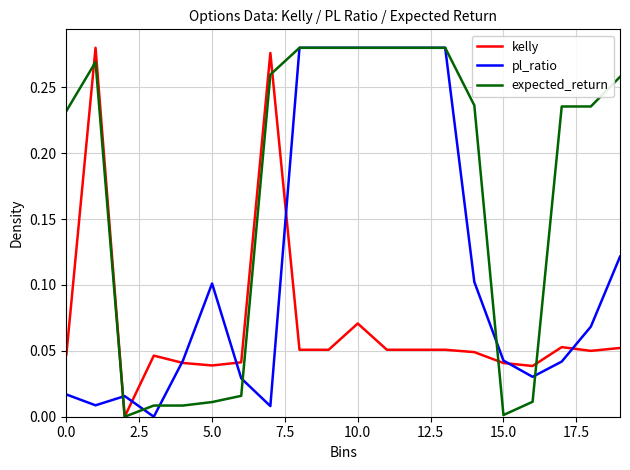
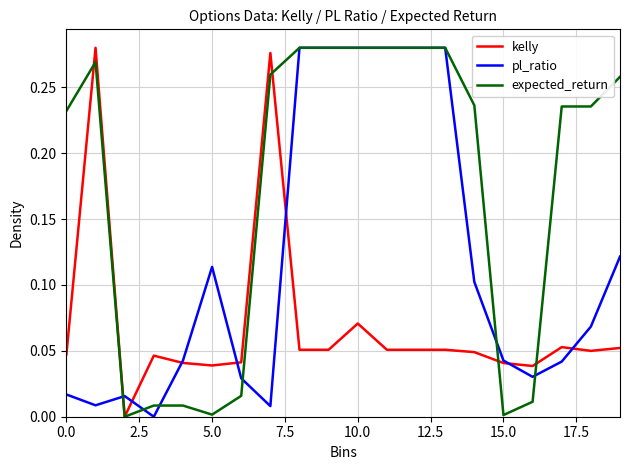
pl_ratio, 5.0: 0.101 -> 0.114
expected_return, 5.0: 0.011 -> 0.002
